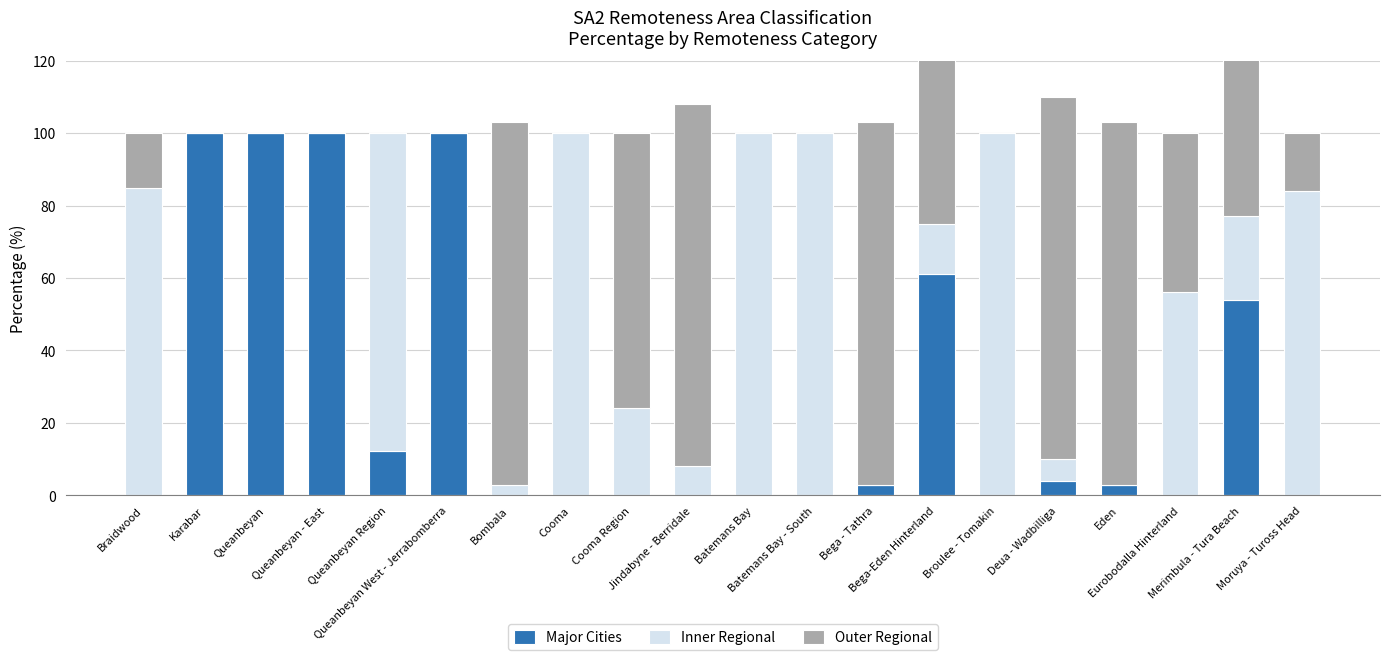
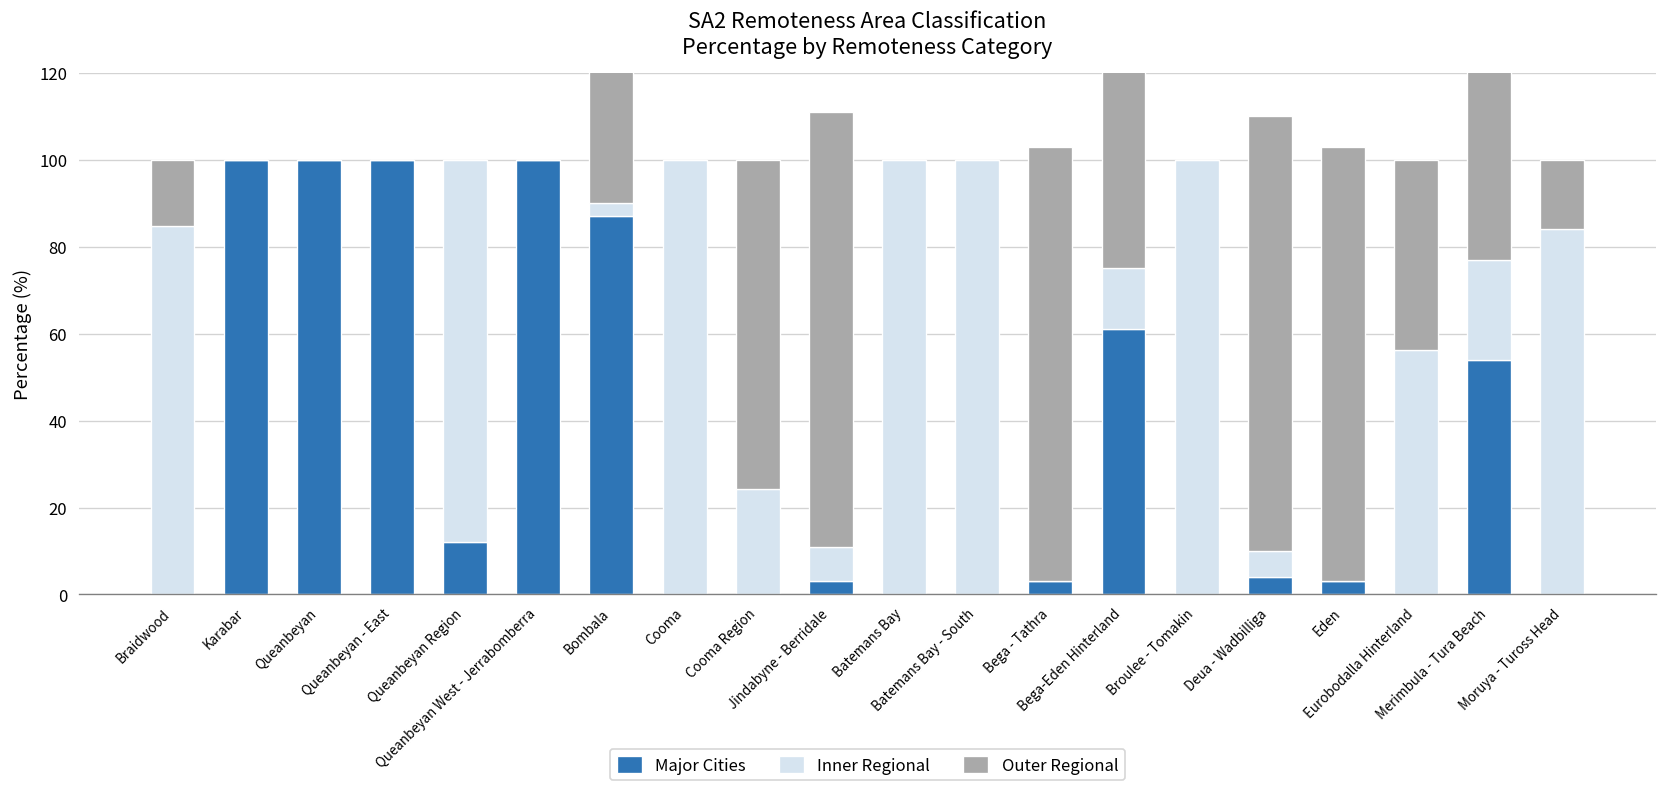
Major Cities, Bombala: 0 -> 87
Major Cities, Jindabyne - Berridale: 0 -> 3
